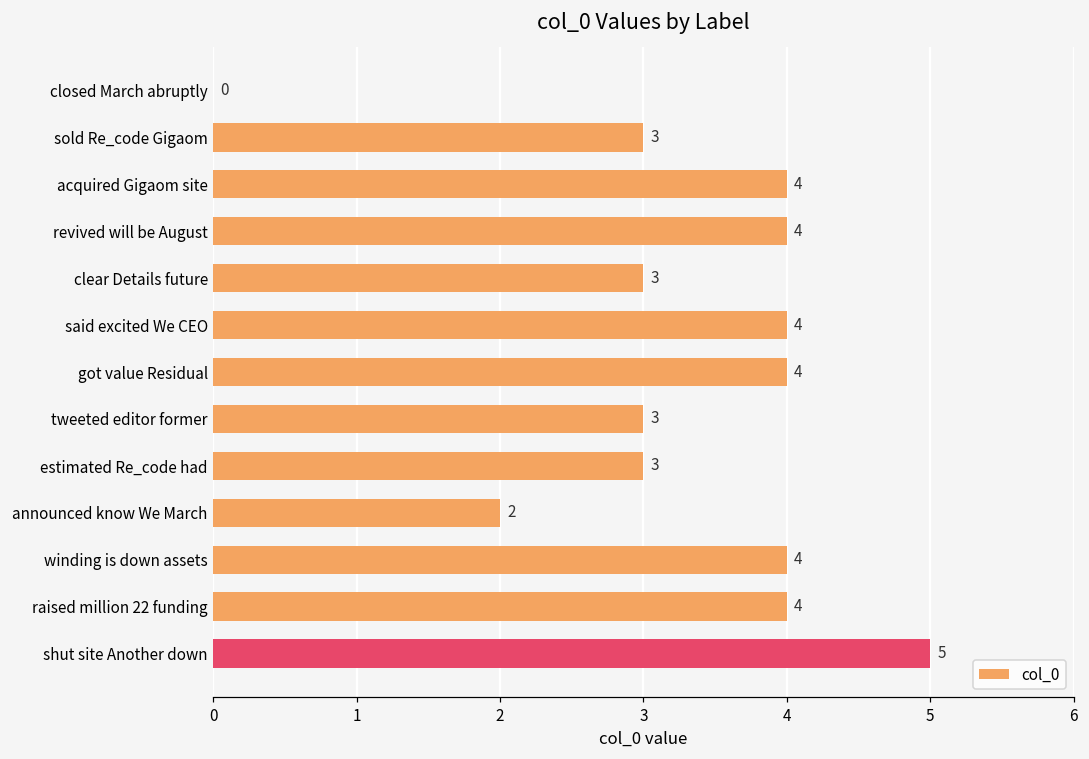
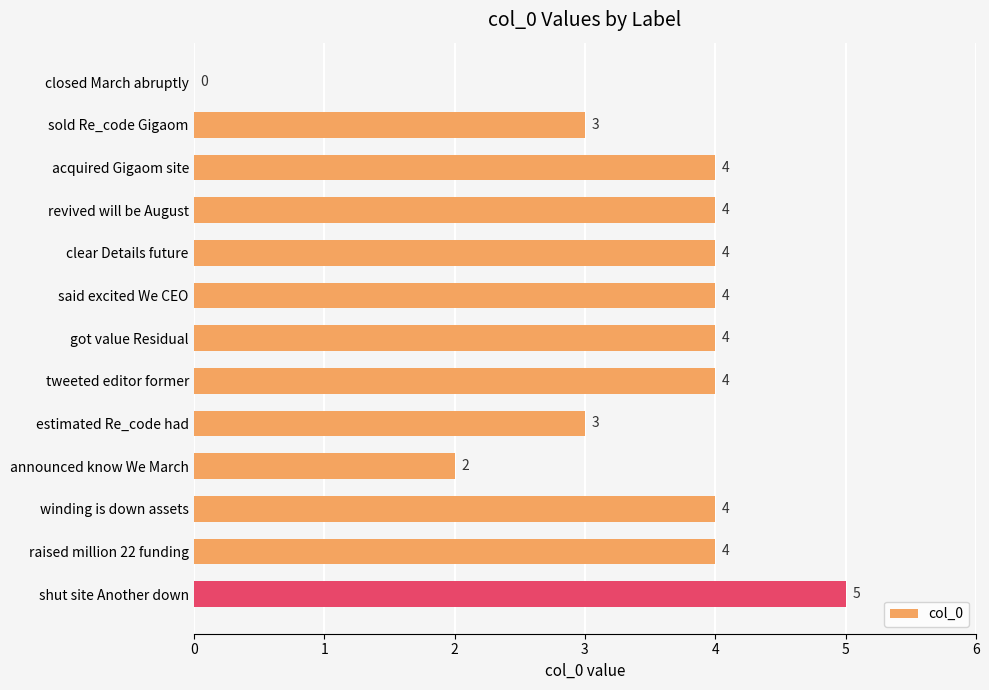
clear Details future: 3 -> 4
tweeted editor former: 3 -> 4
